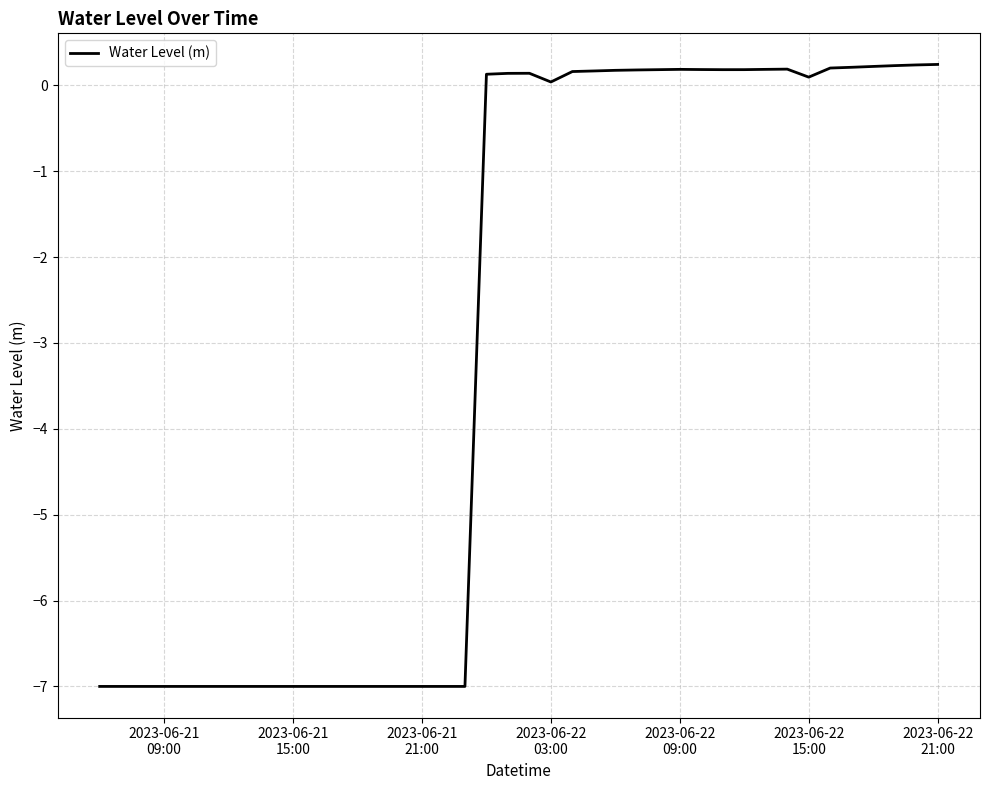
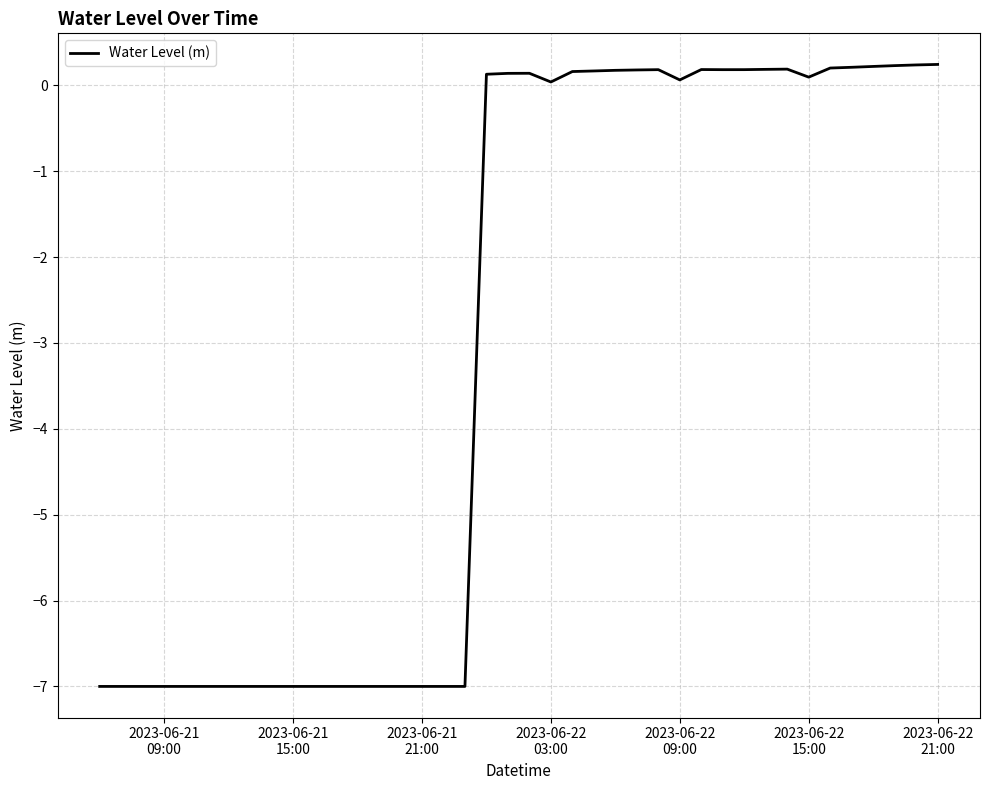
2023-06-22 09:00: 0.2 -> 0.1
